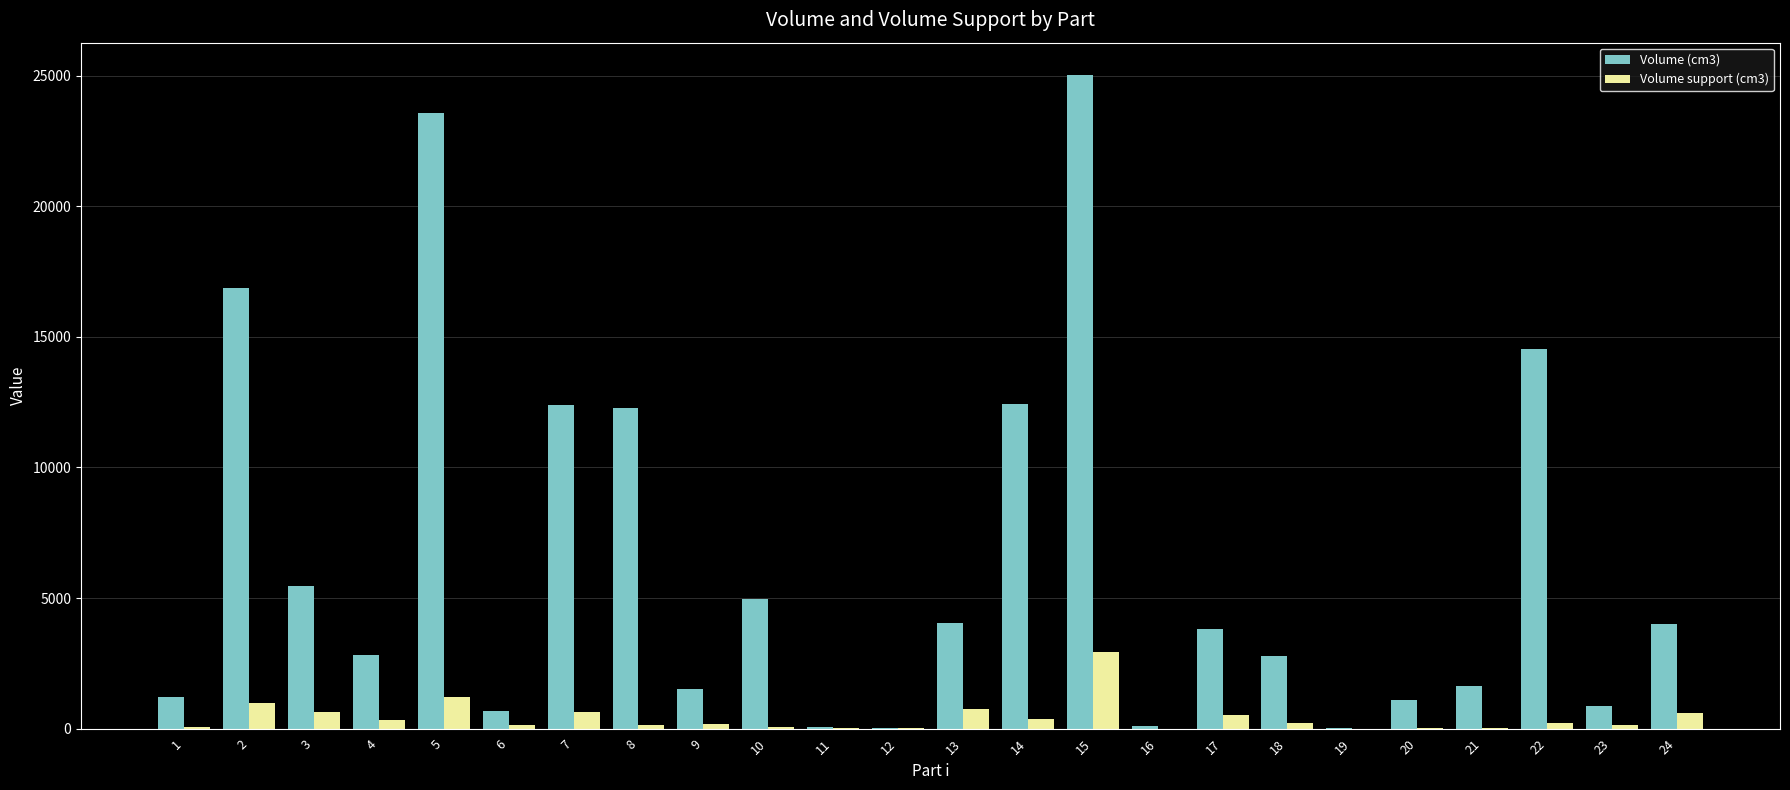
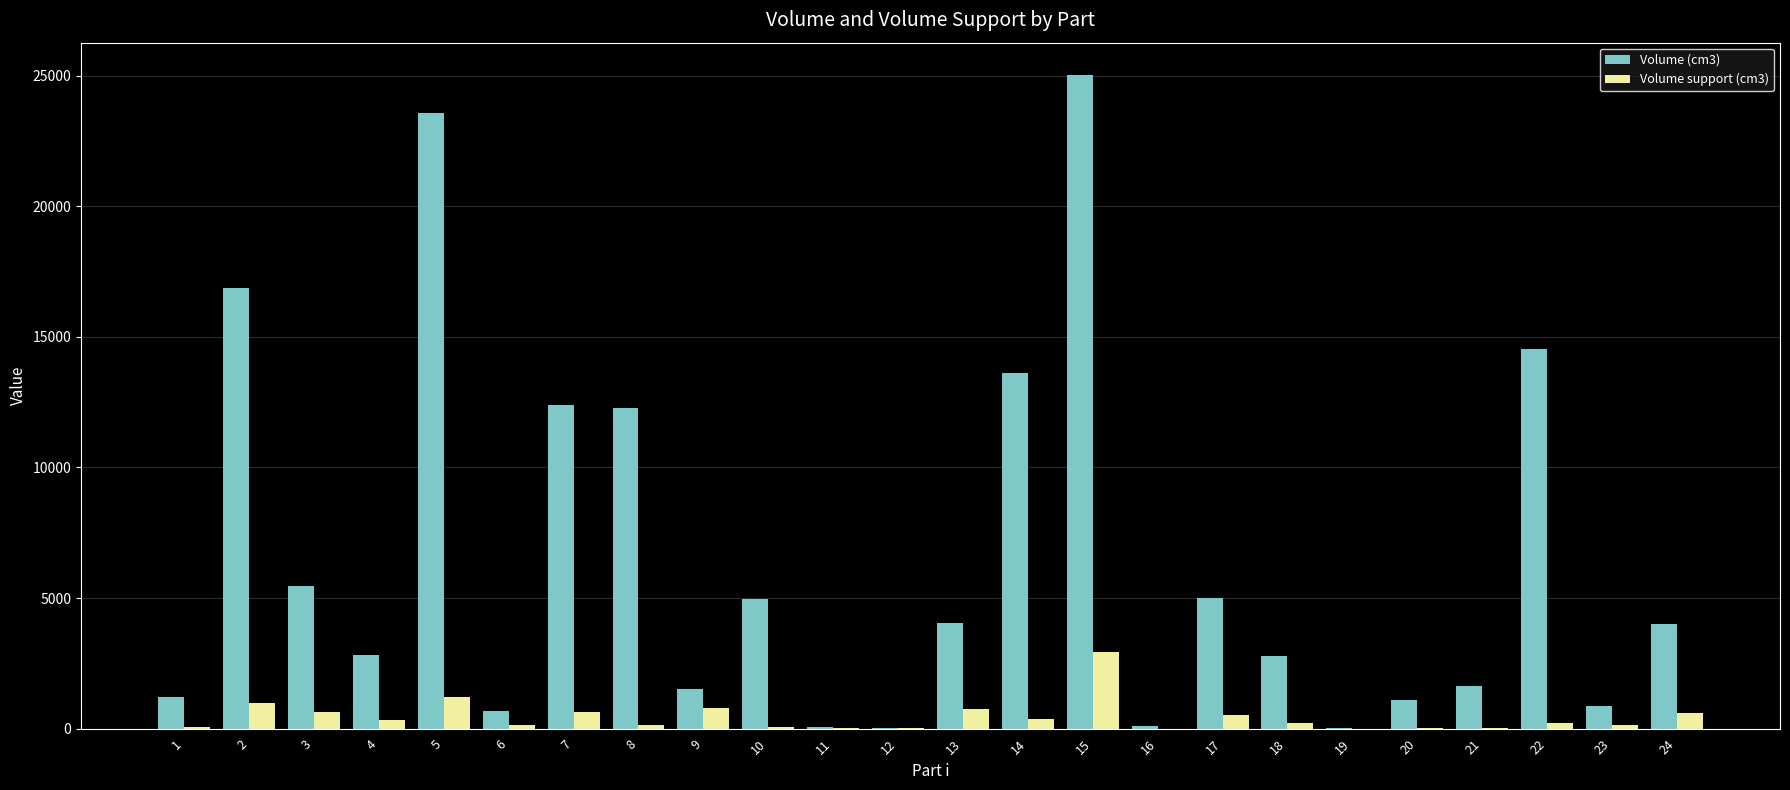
Volume support (cm3), 9: 200 -> 800
Volume (cm3), 14: 12400 -> 13600
Volume (cm3), 17: 3800 -> 5000
